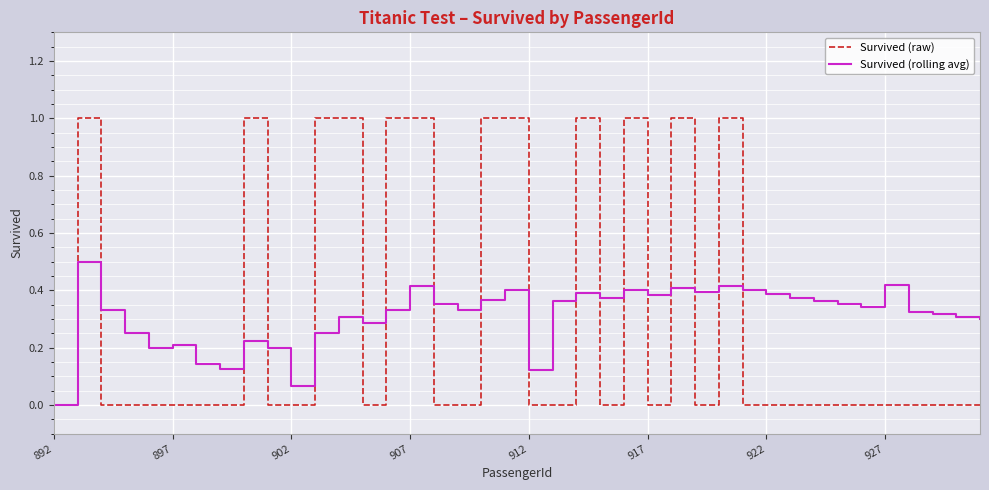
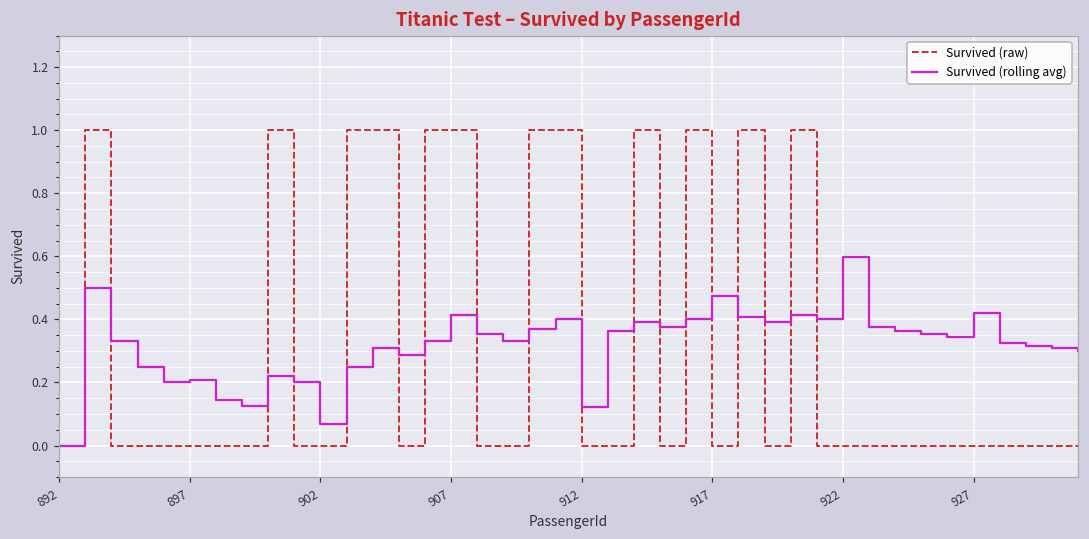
Survived (rolling avg), 917: 0.39 -> 0.48
Survived (rolling avg), 922: 0.39 -> 0.60
